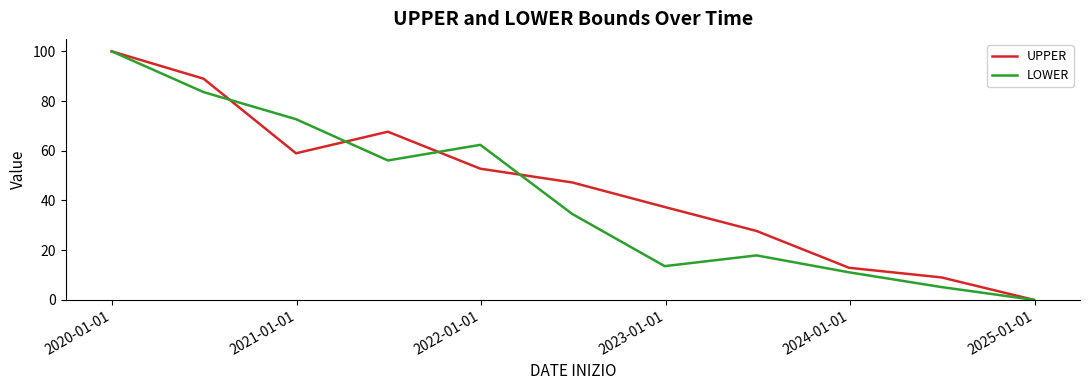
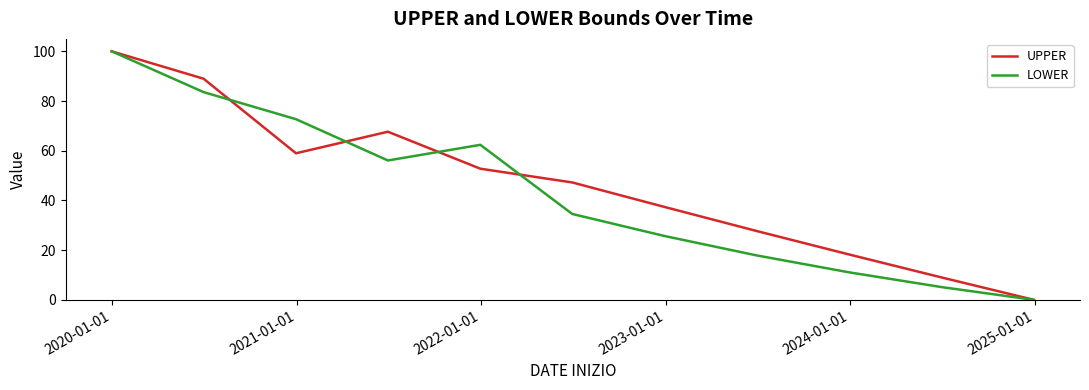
LOWER, 2023-01-01: 14 -> 26
UPPER, 2024-01-01: 13 -> 18
